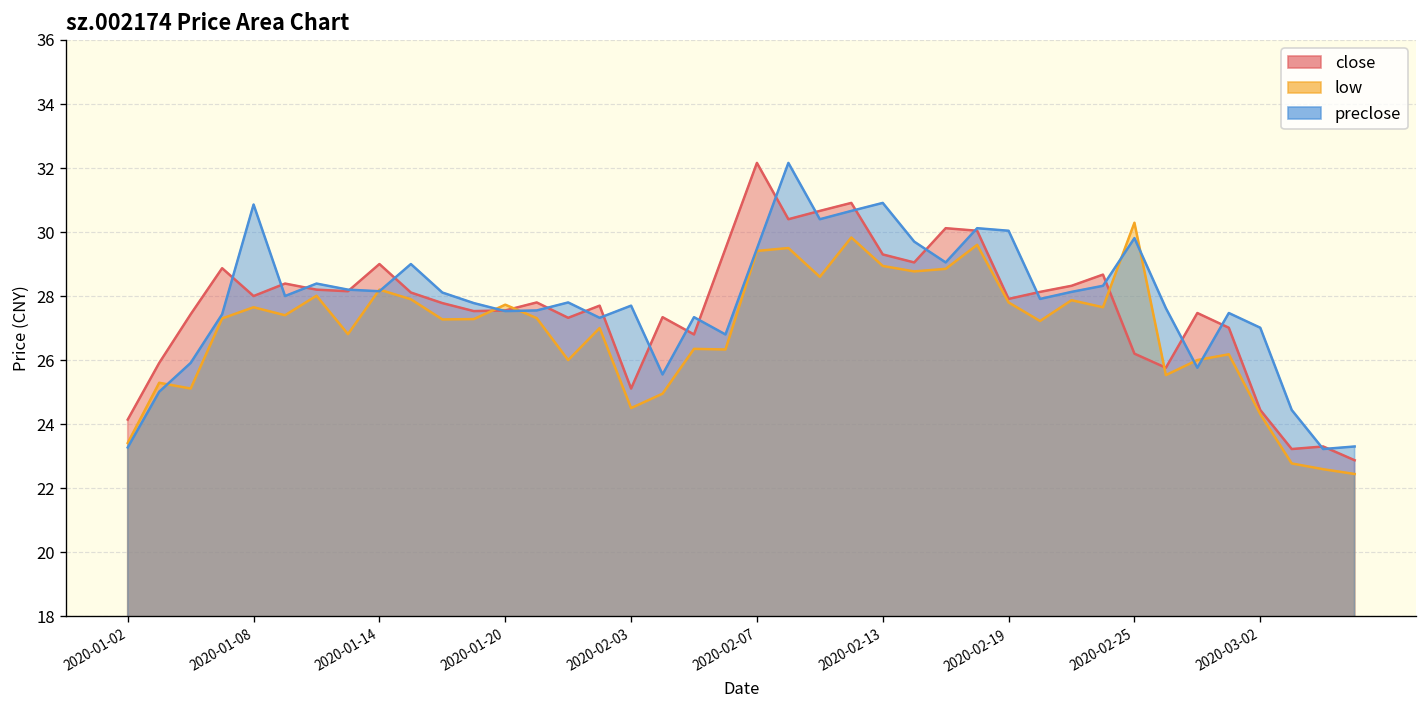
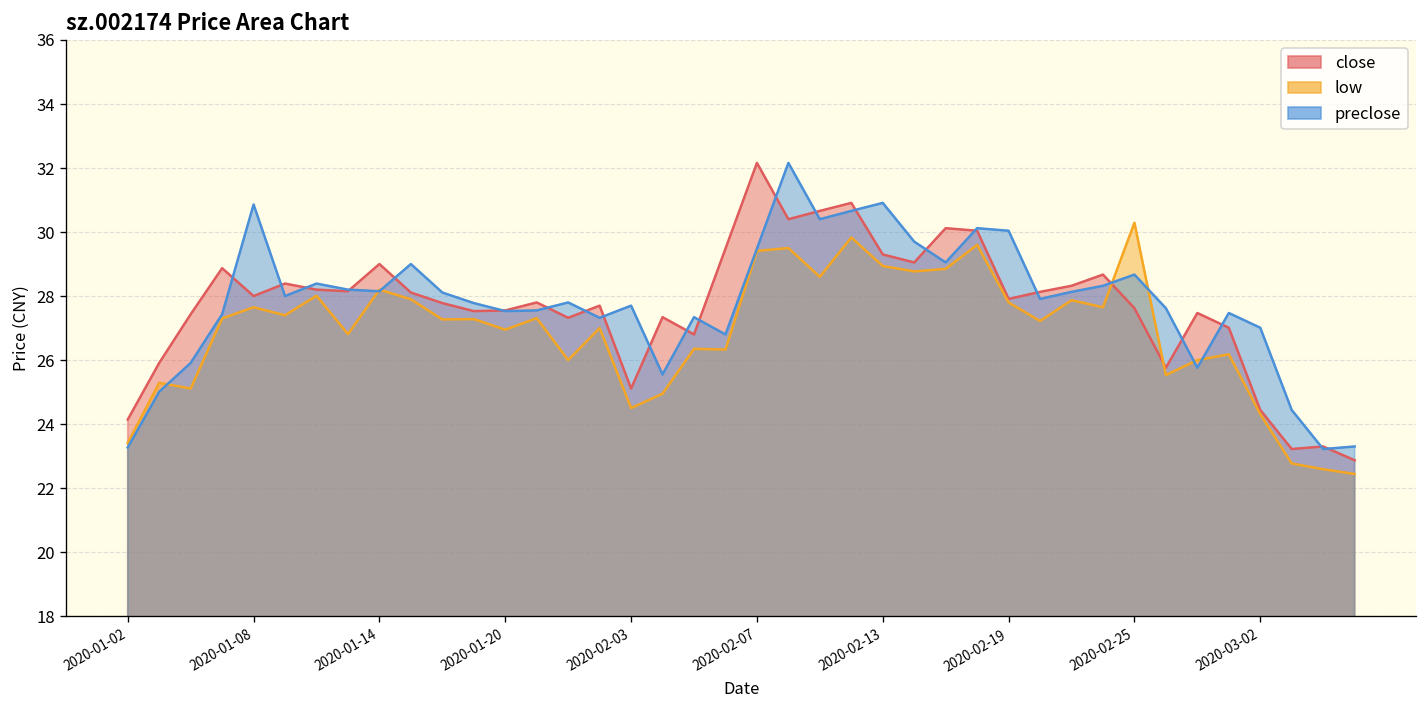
low, 2020-01-20: 27.7 -> 27.0
close, 2020-02-25: 26.2 -> 27.6
preclose, 2020-02-25: 29.8 -> 28.7
